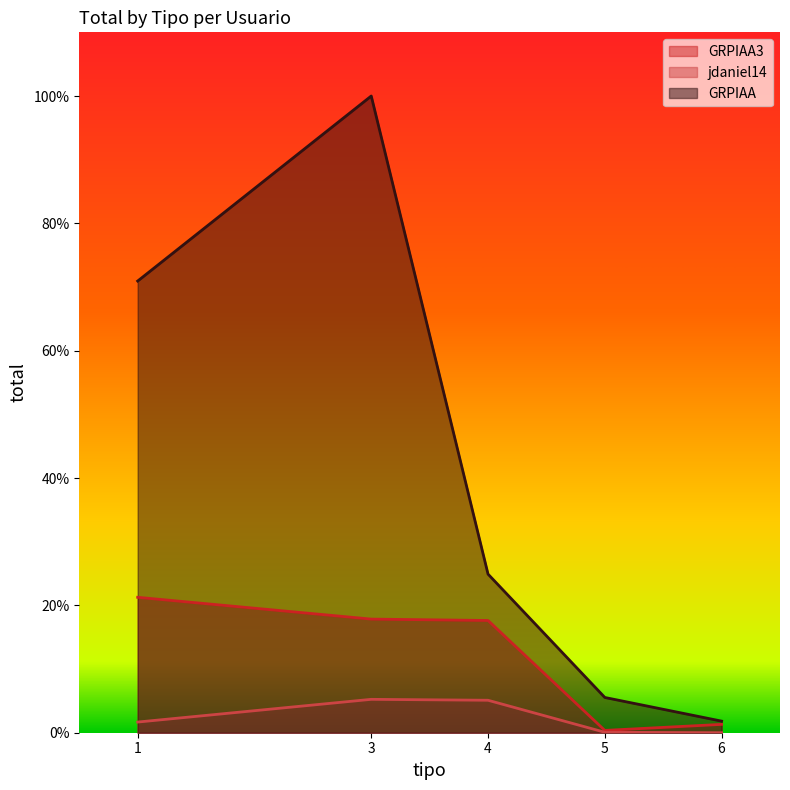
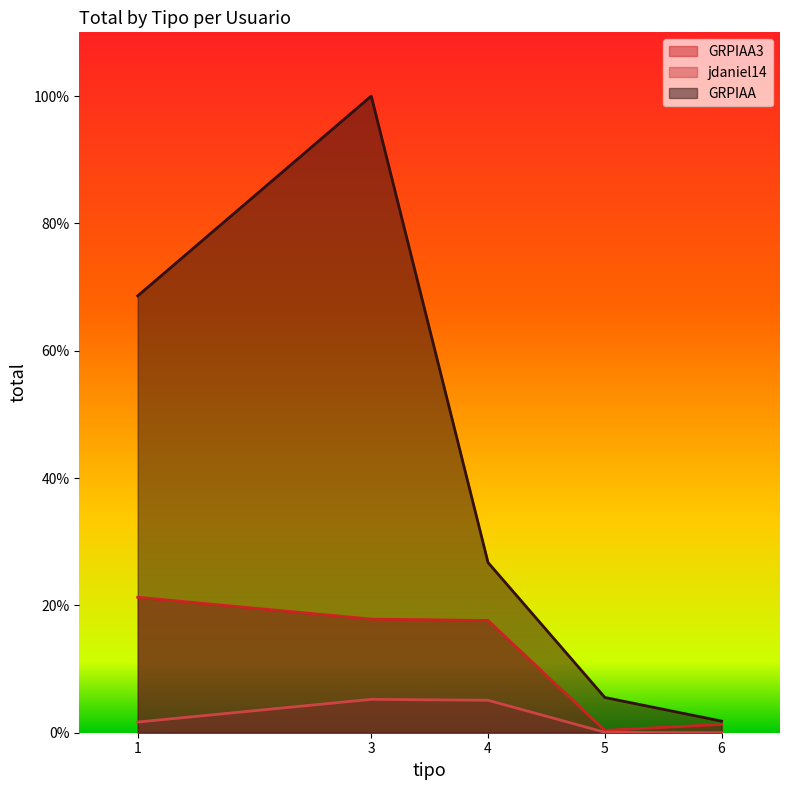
GRPIAA, 1: 71% -> 69%
GRPIAA, 4: 25% -> 27%
